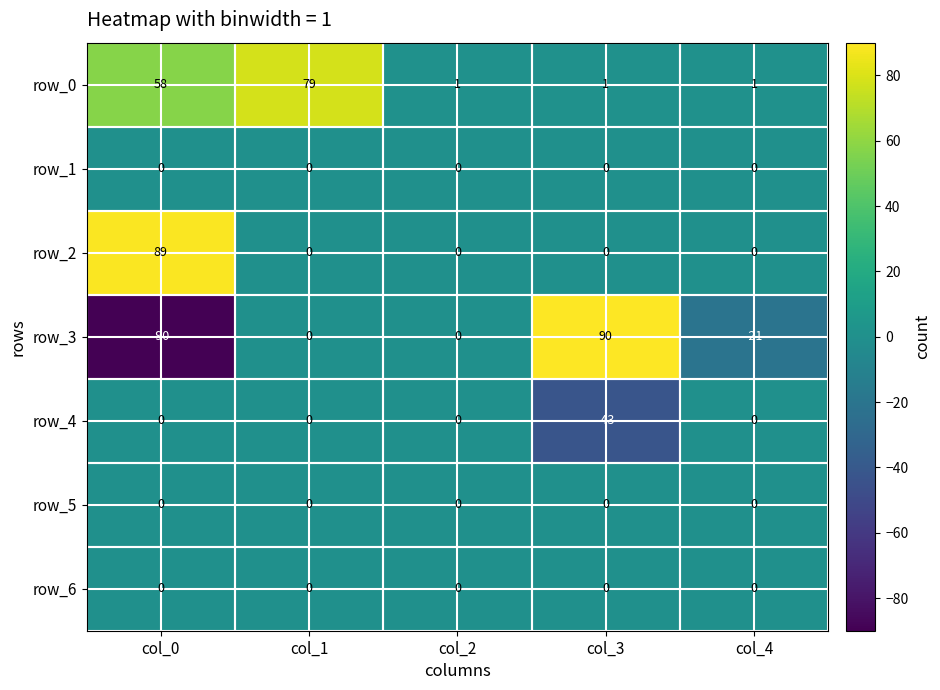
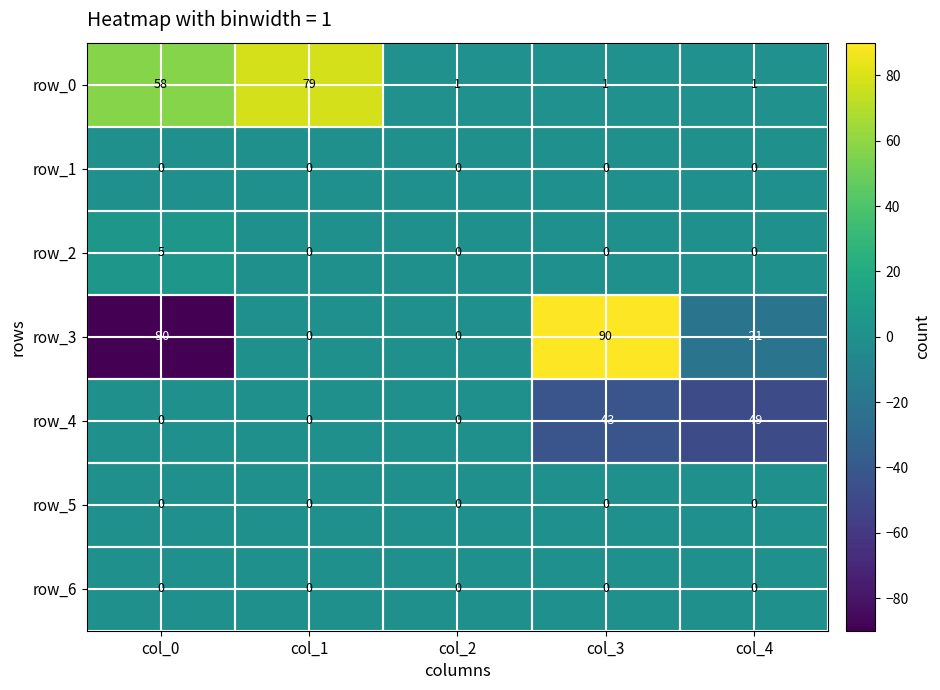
row_2, col_0: 89 -> 5
row_4, col_4: 0 -> -49
